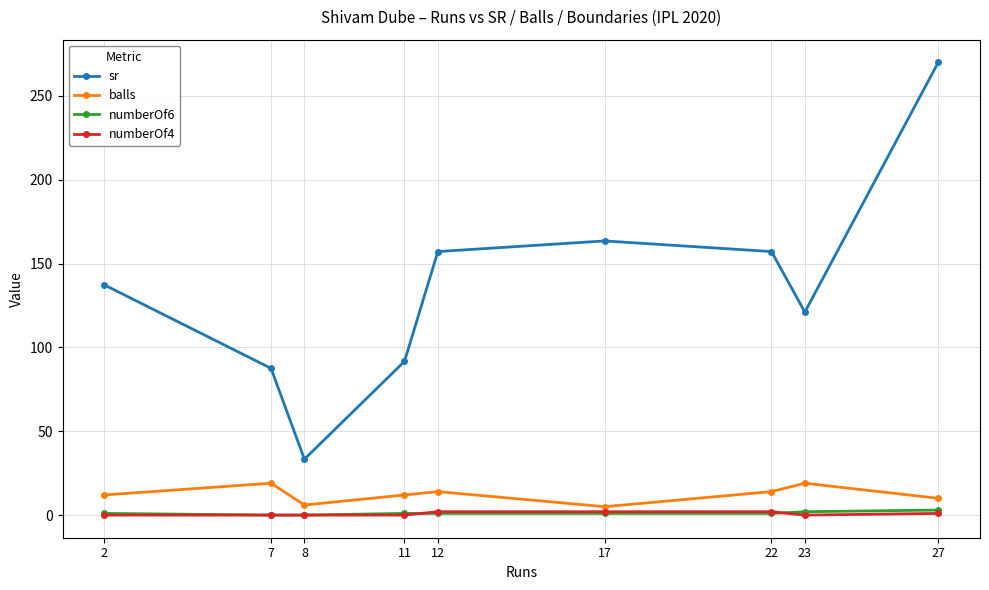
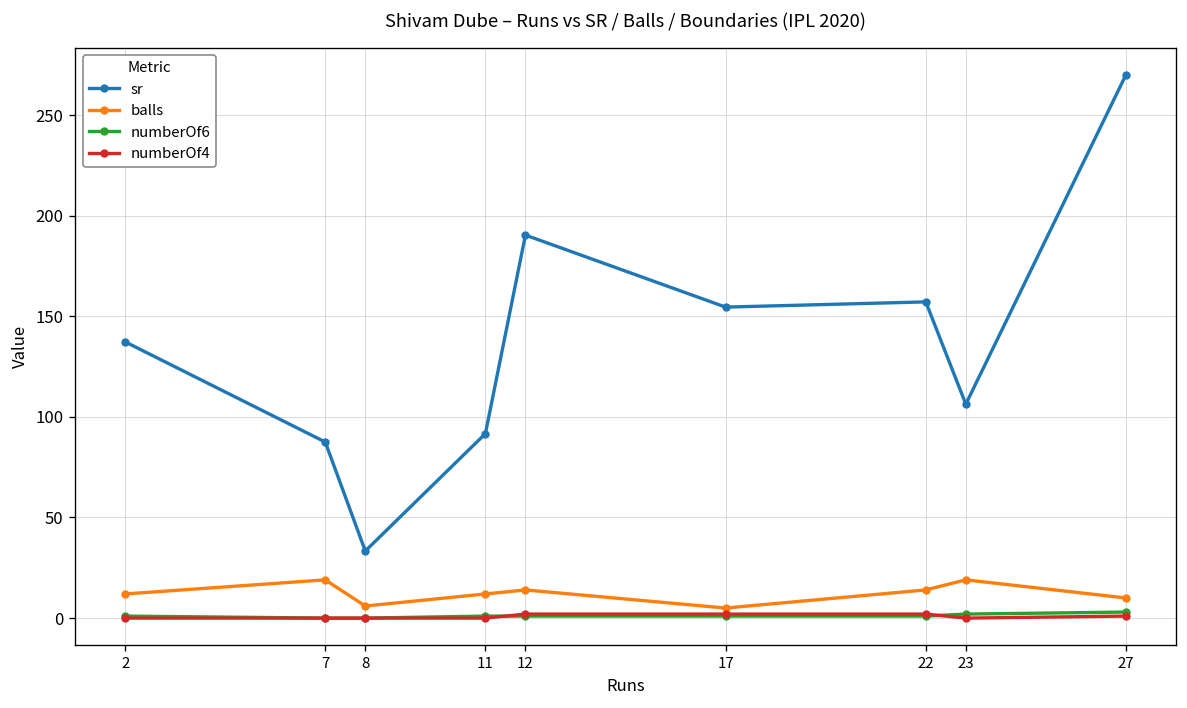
sr, 12: 157 -> 190
sr, 17: 163 -> 155
sr, 23: 121 -> 106
